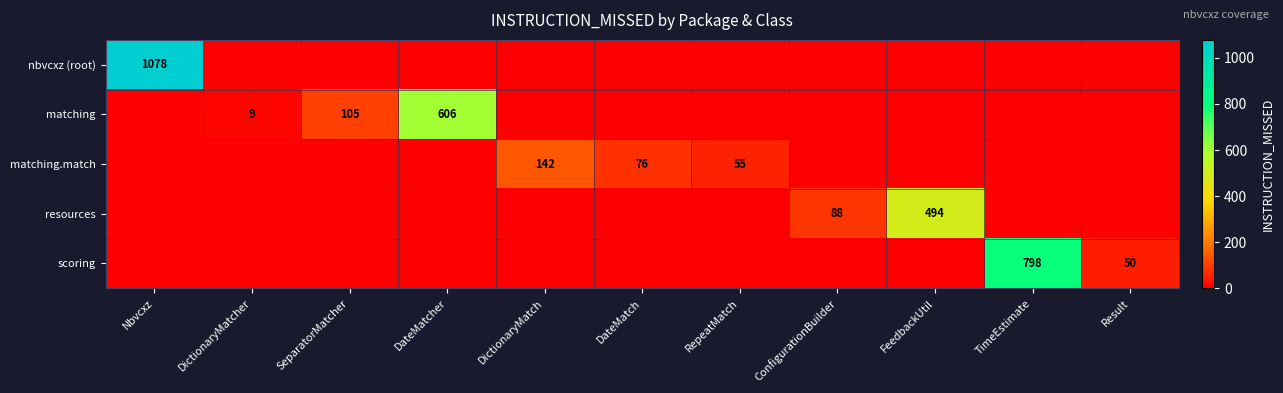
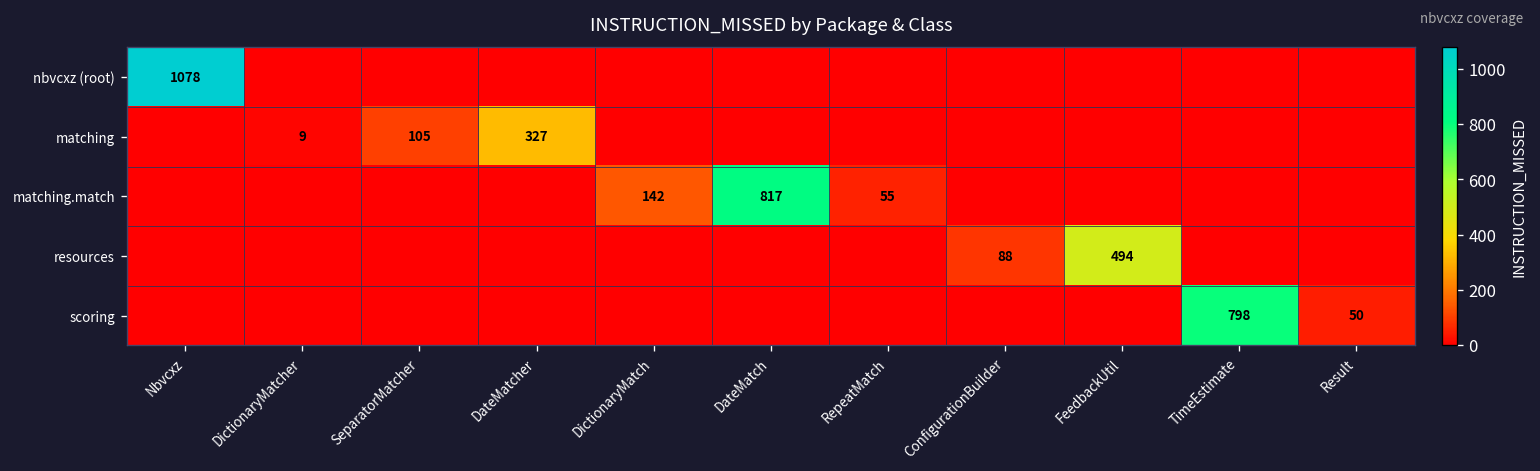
matching, DateMatcher: 606 -> 327
matching.match, DateMatch: 76 -> 817
